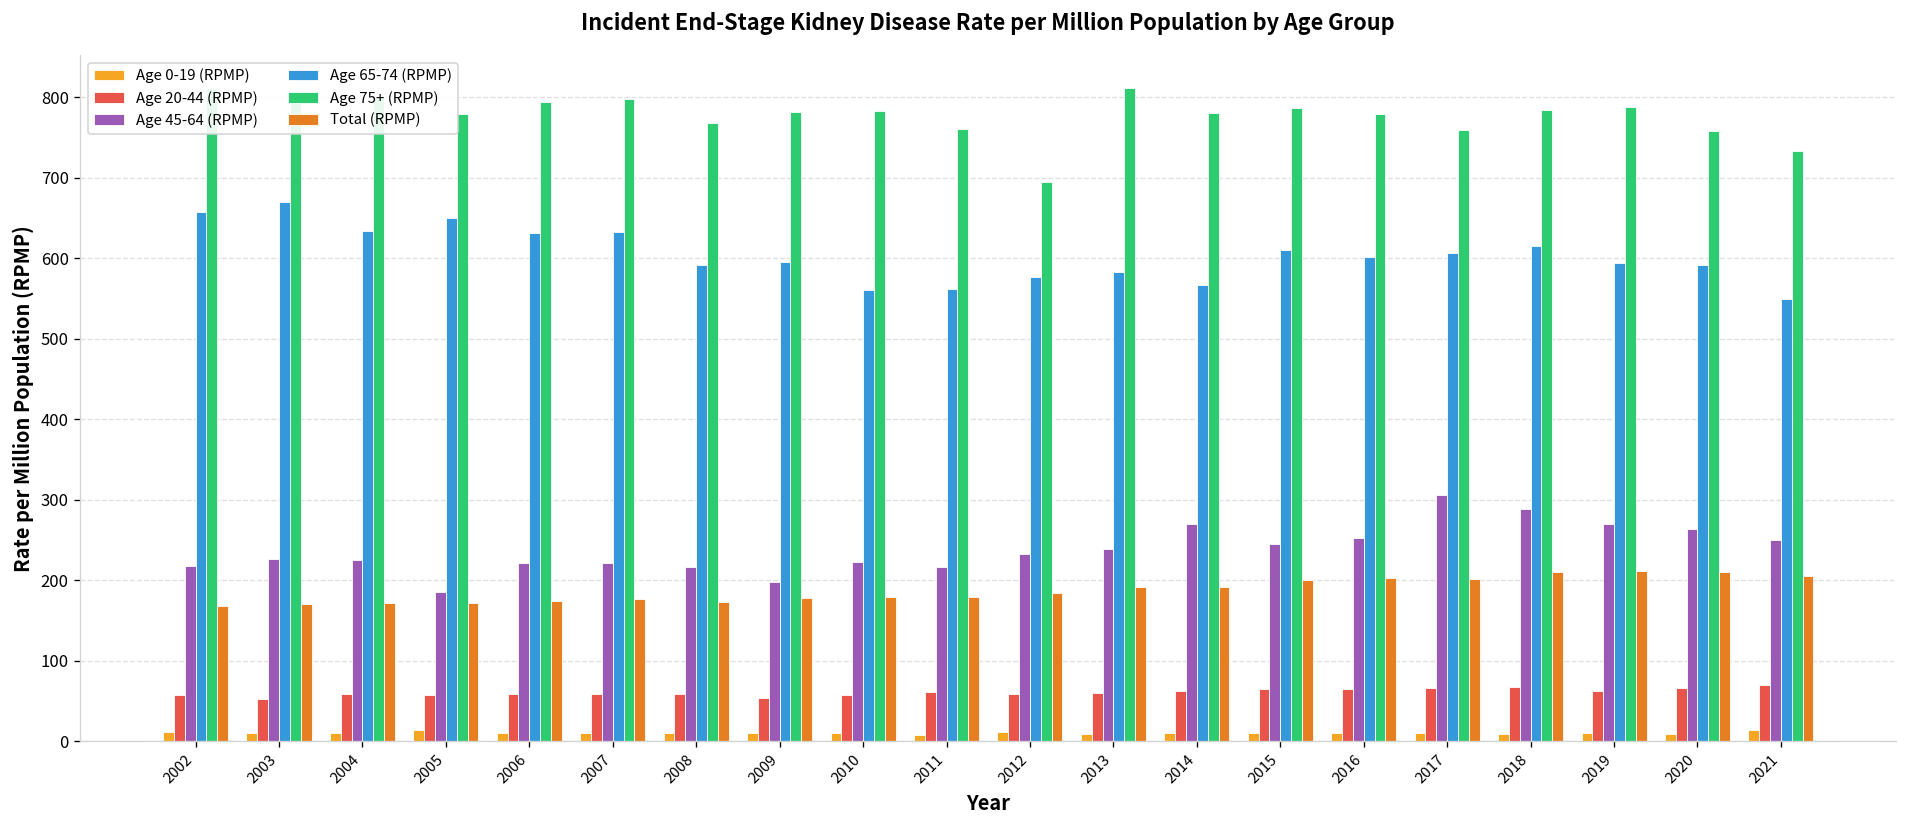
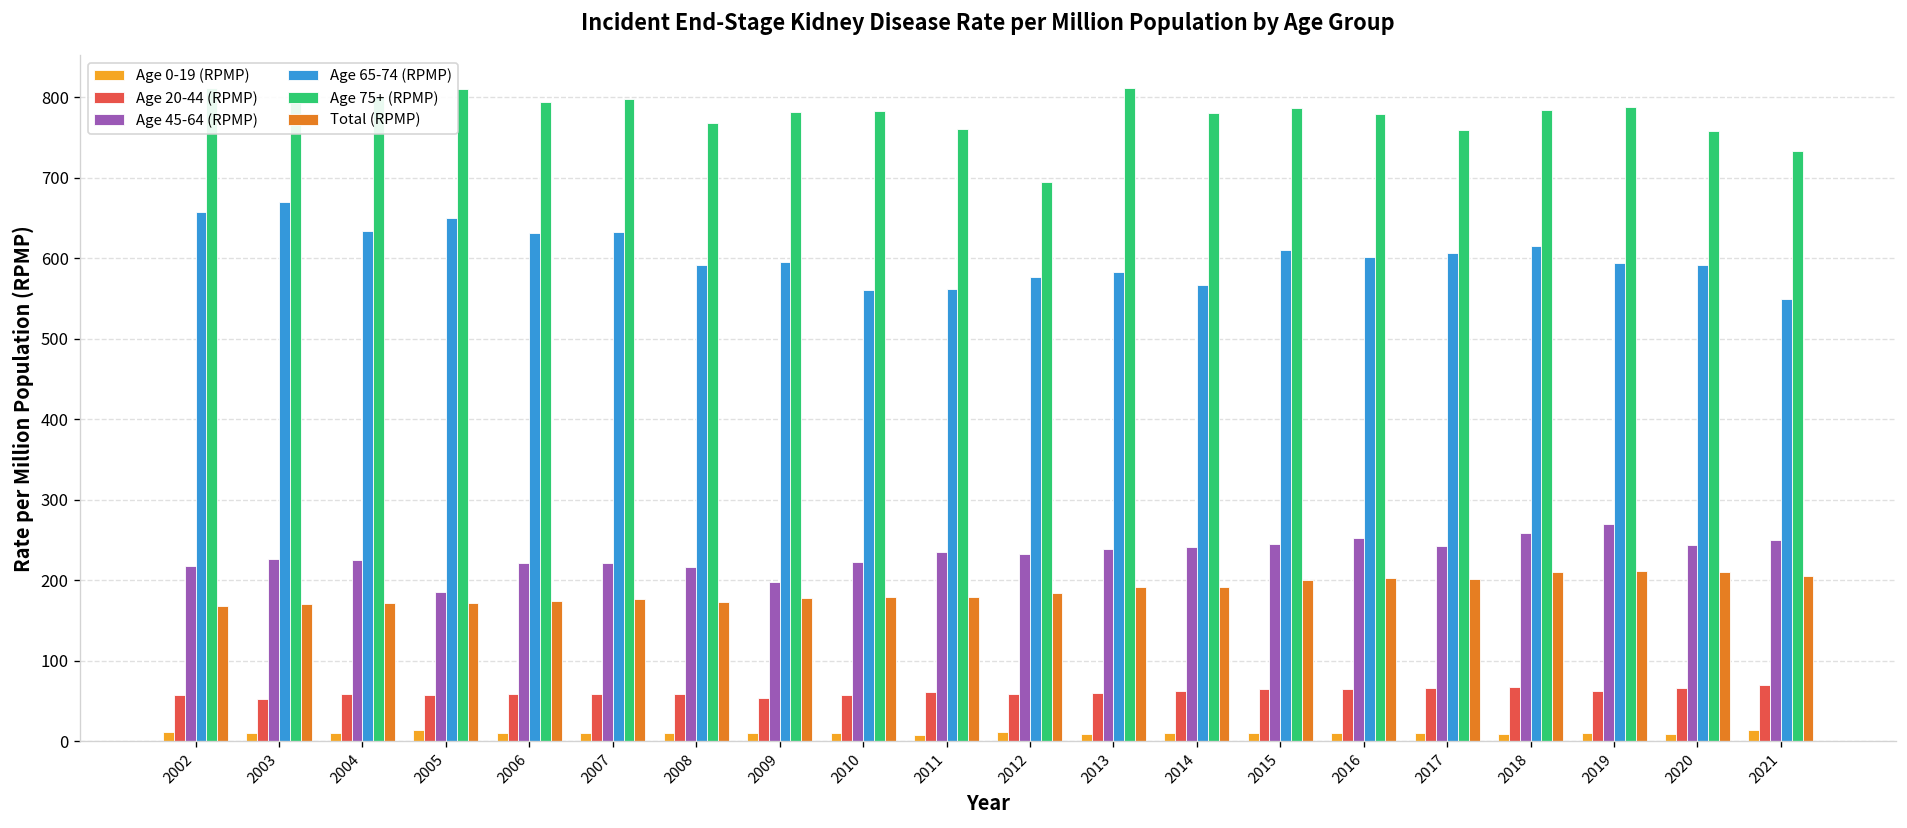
Age 75+ (RPMP), 2005: 780 -> 810
Age 45-64 (RPMP), 2011: 220 -> 240
Age 45-64 (RPMP), 2014: 270 -> 240
Age 45-64 (RPMP), 2017: 310 -> 240
Age 45-64 (RPMP), 2018: 290 -> 260
Age 45-64 (RPMP), 2020: 260 -> 240
